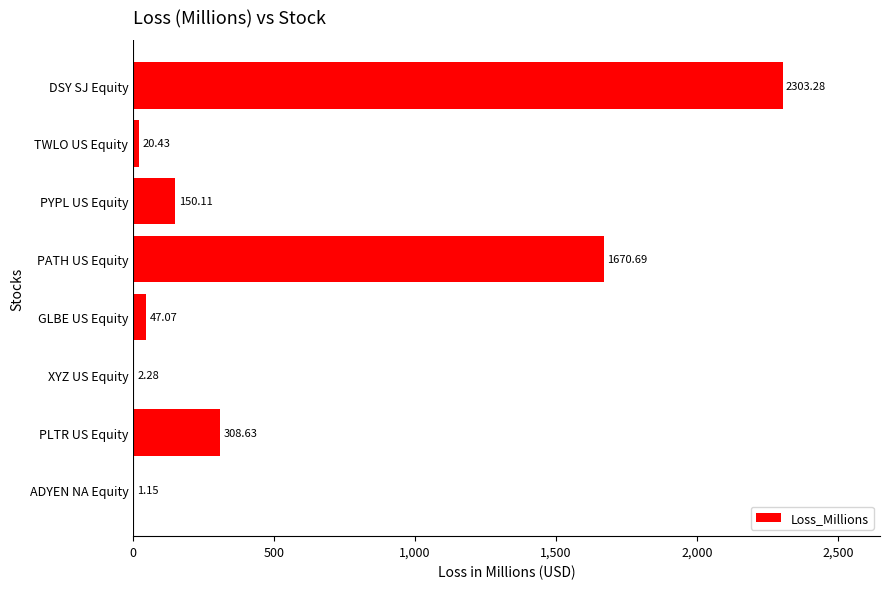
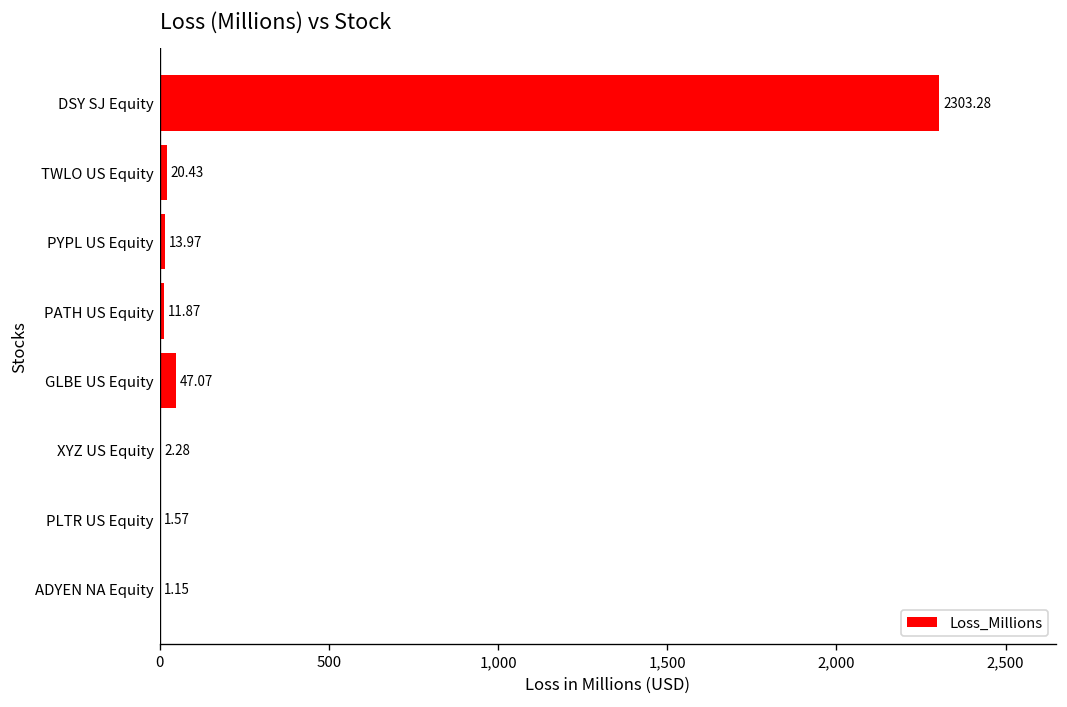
PYPL US Equity: 150.11 -> 13.97
PATH US Equity: 1670.69 -> 11.87
PLTR US Equity: 308.63 -> 1.57
